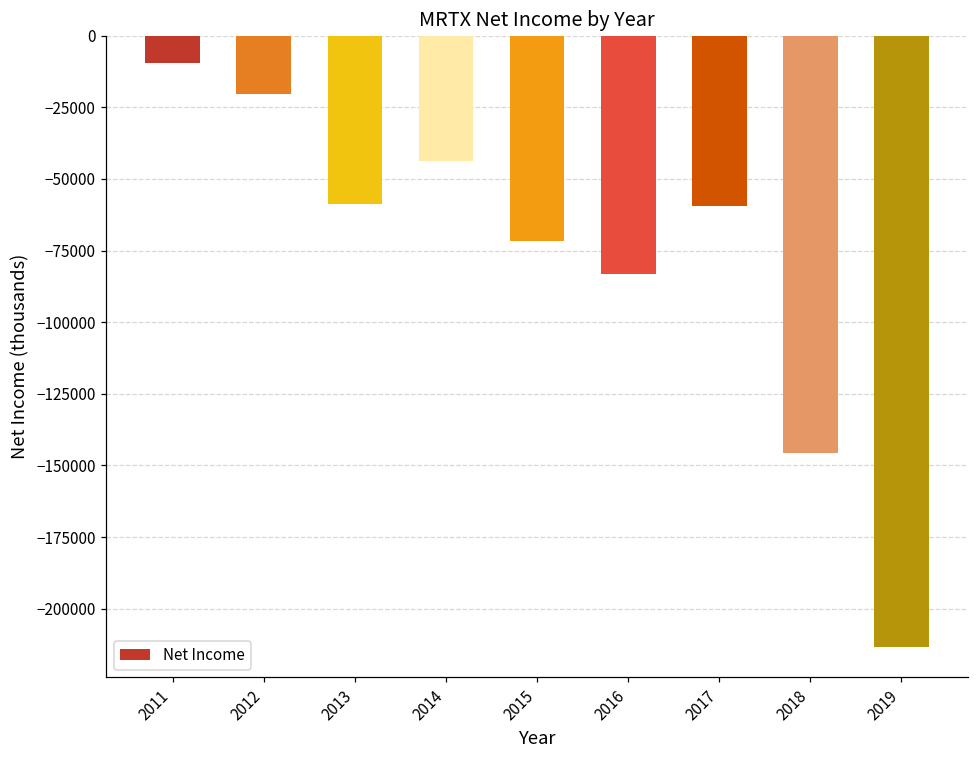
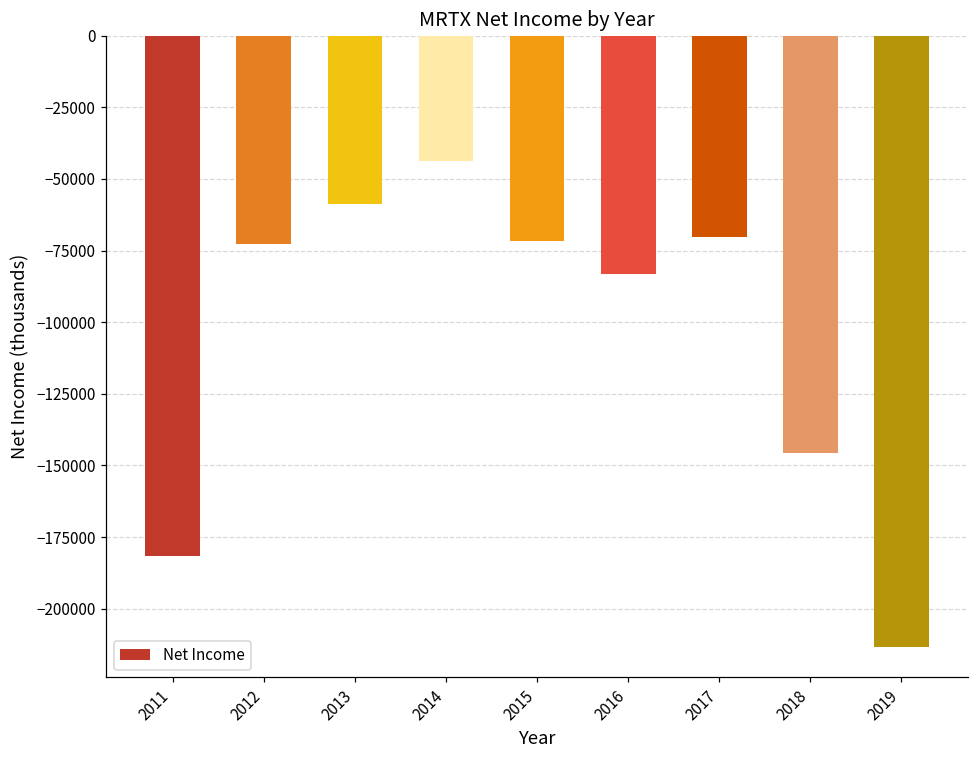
2011: -10000 -> -182000
2012: -20000 -> -73000
2017: -59000 -> -70000
